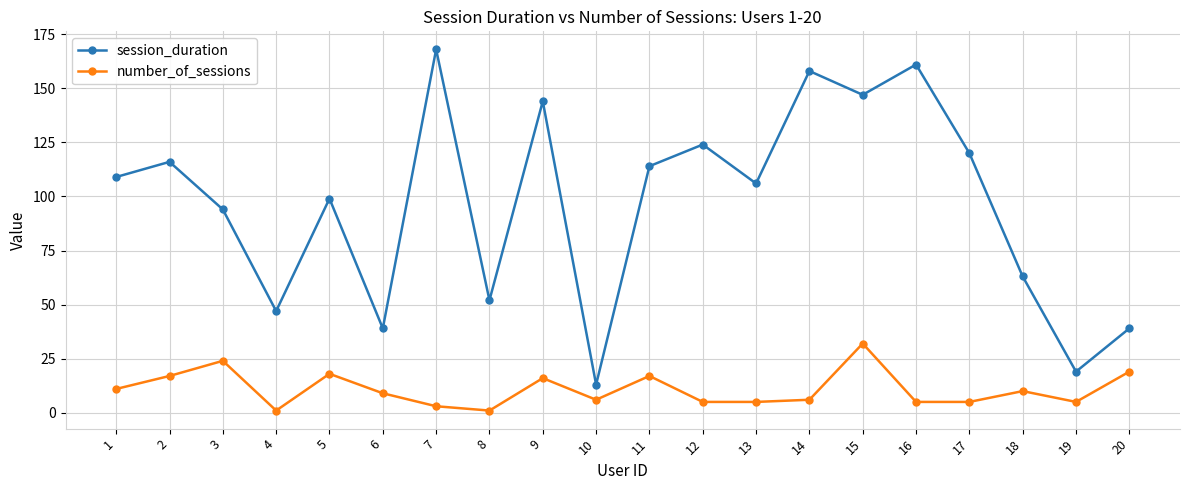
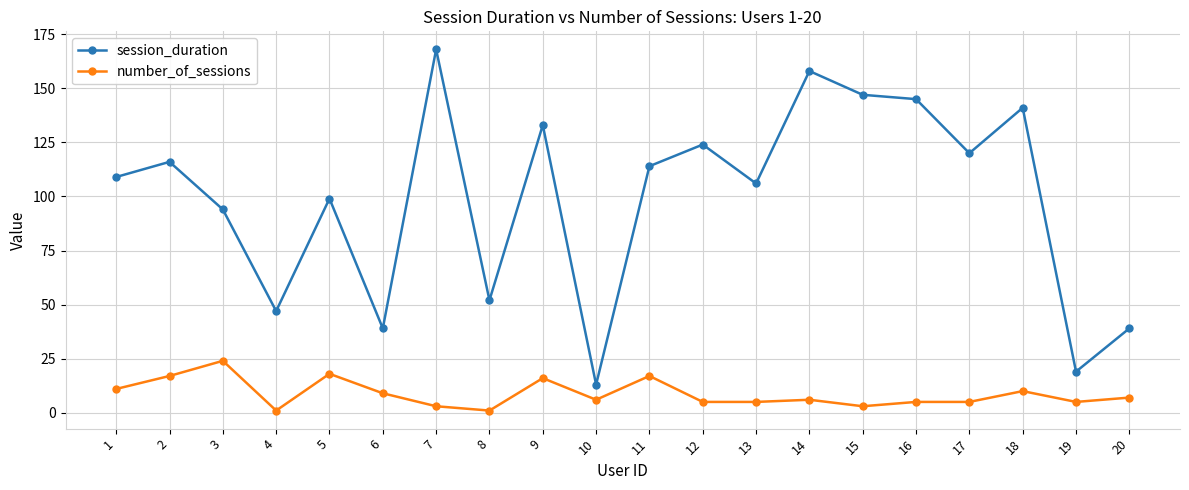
session_duration, 9: 144 -> 133
number_of_sessions, 15: 32 -> 3
session_duration, 16: 161 -> 145
session_duration, 18: 63 -> 141
number_of_sessions, 20: 19 -> 7
